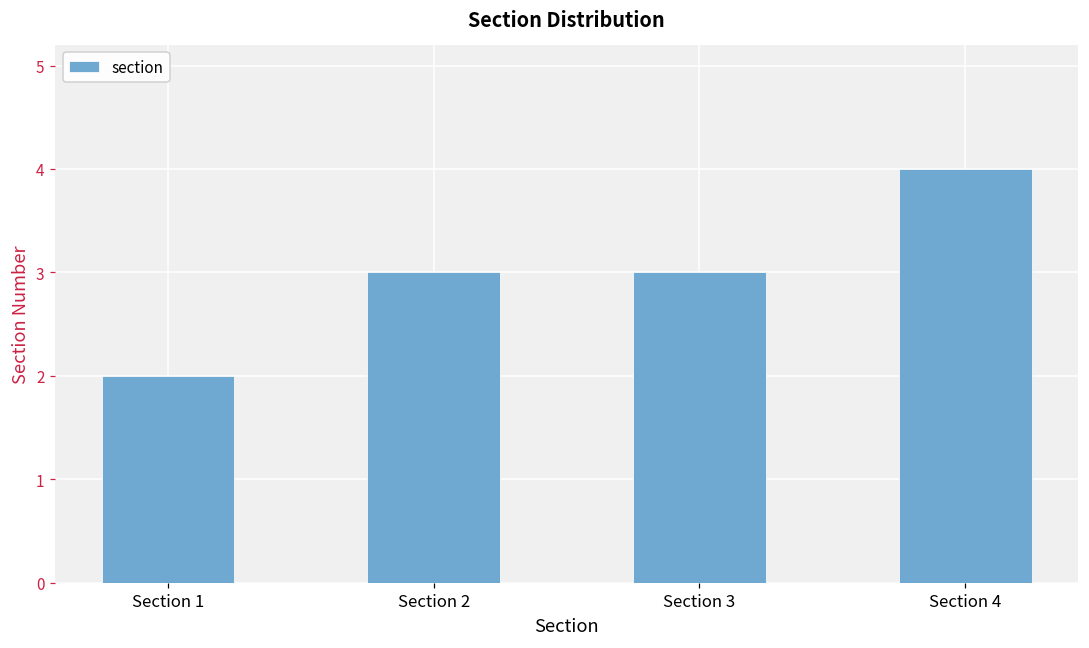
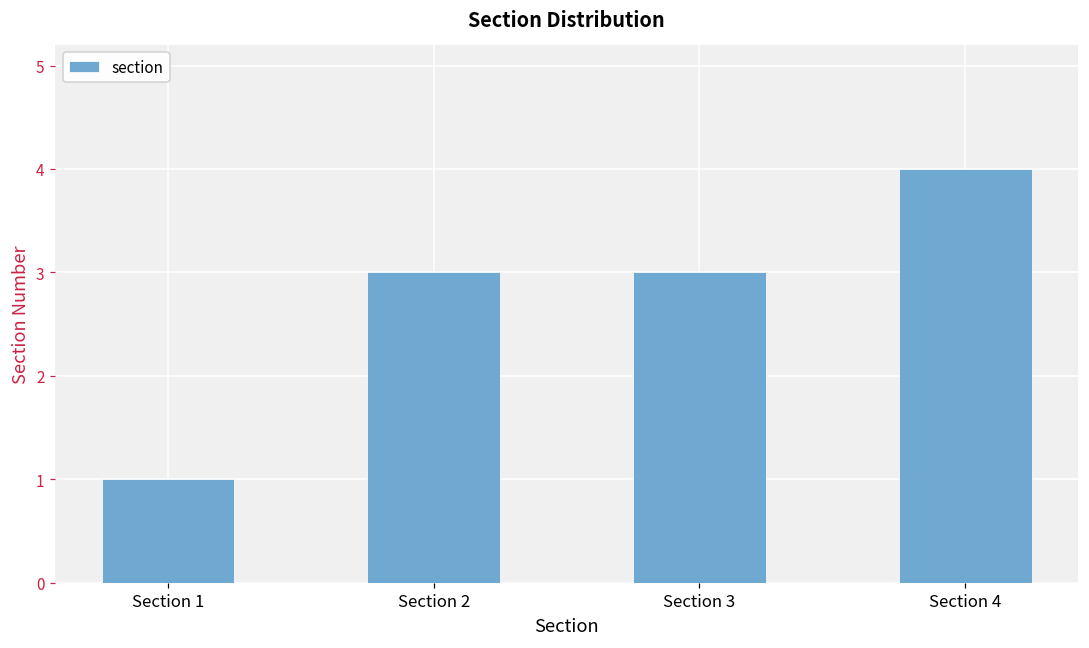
Section 1: 2 -> 1
